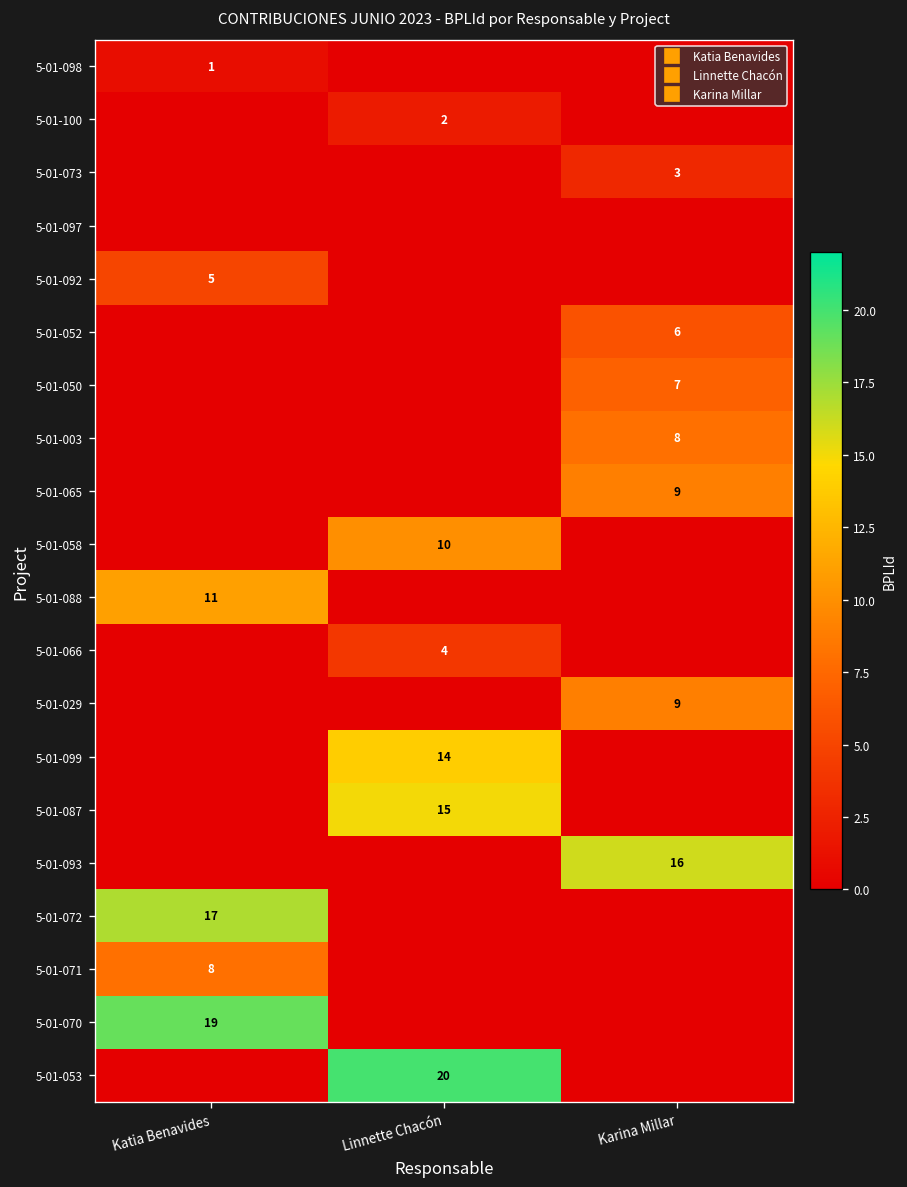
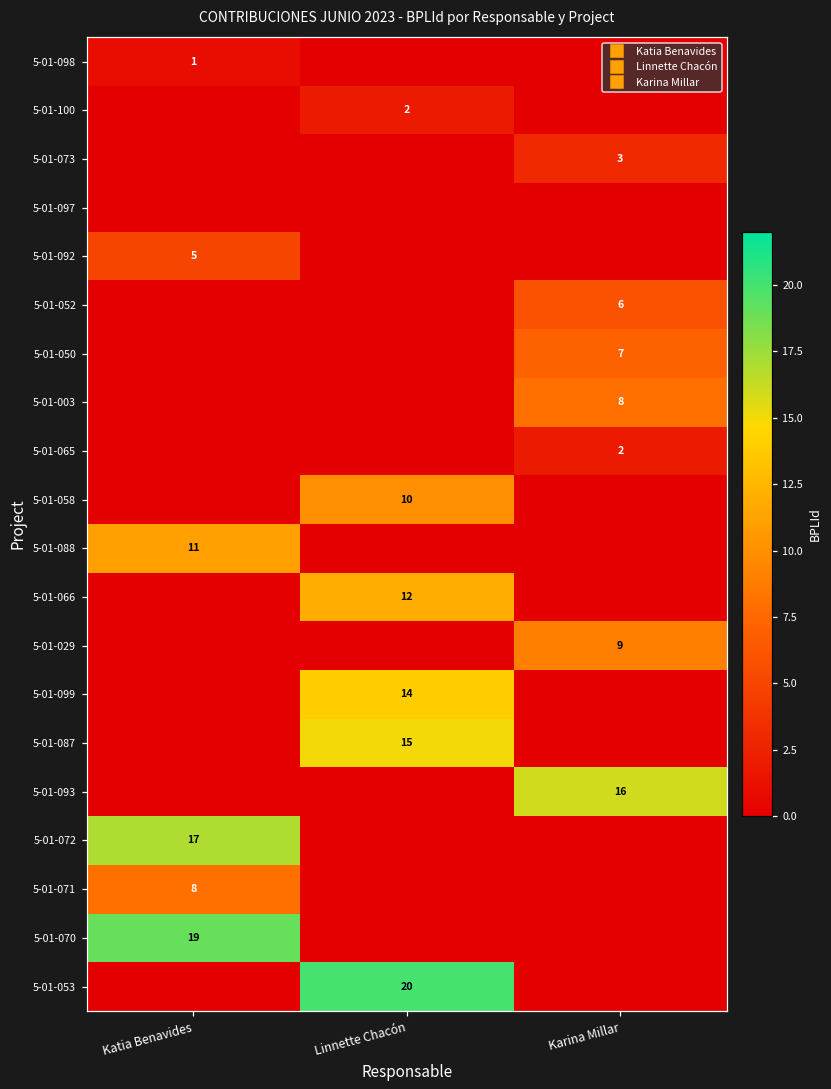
5-01-065, Karina Millar: 9 -> 2
5-01-066, Linnette Chacón: 4 -> 12
